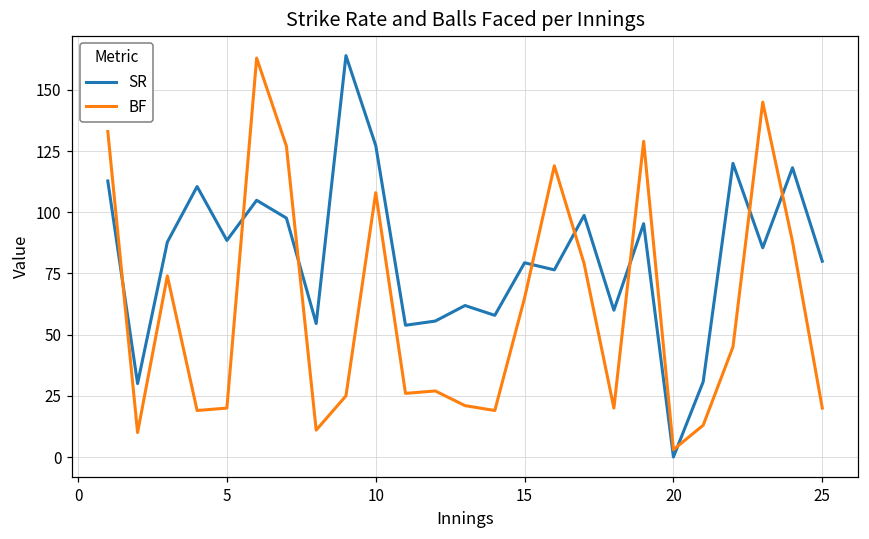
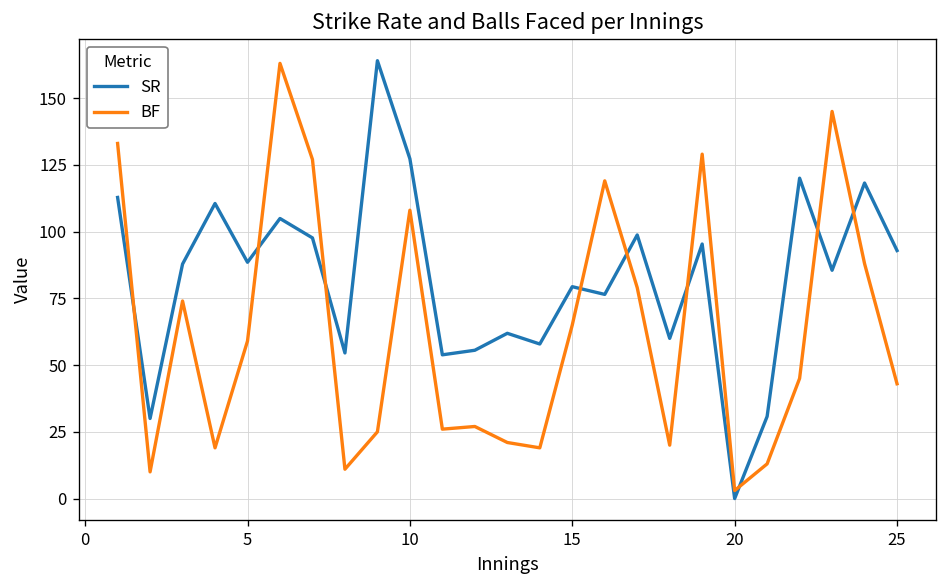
BF, 5: 20 -> 59
SR, 25: 80 -> 93
BF, 25: 20 -> 43
